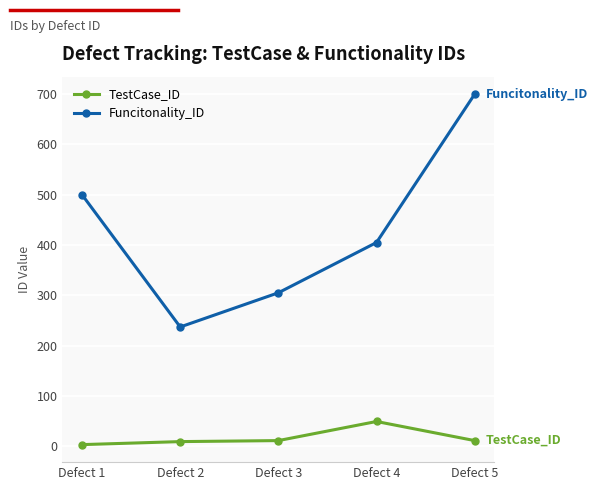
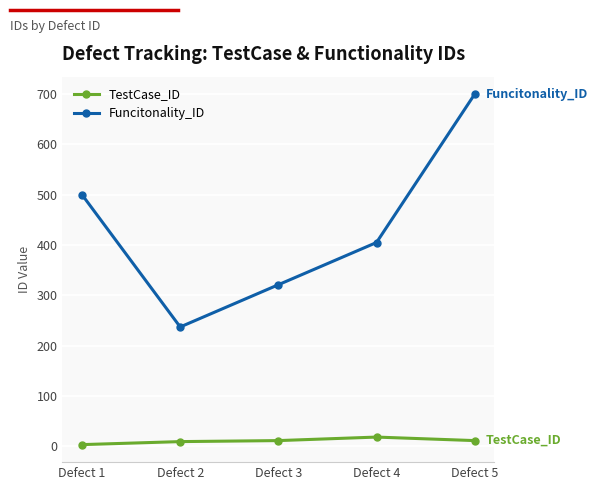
Funcitonality_ID, Defect 3: 310 -> 320
TestCase_ID, Defect 4: 50 -> 20
